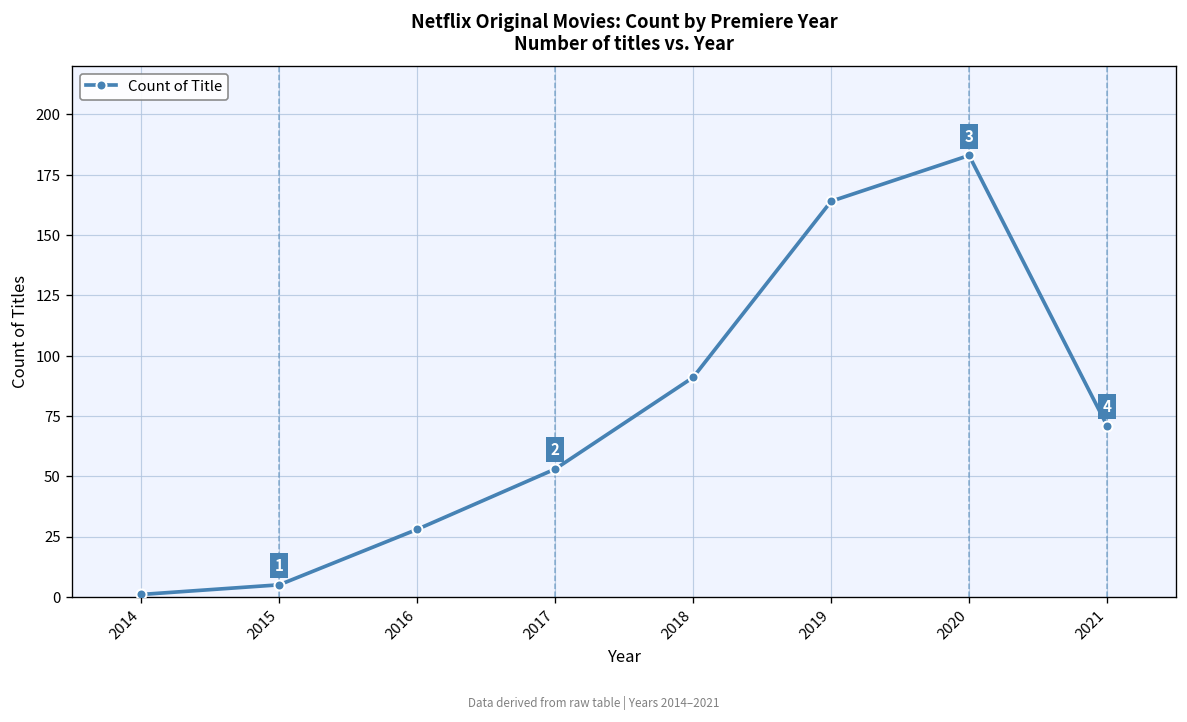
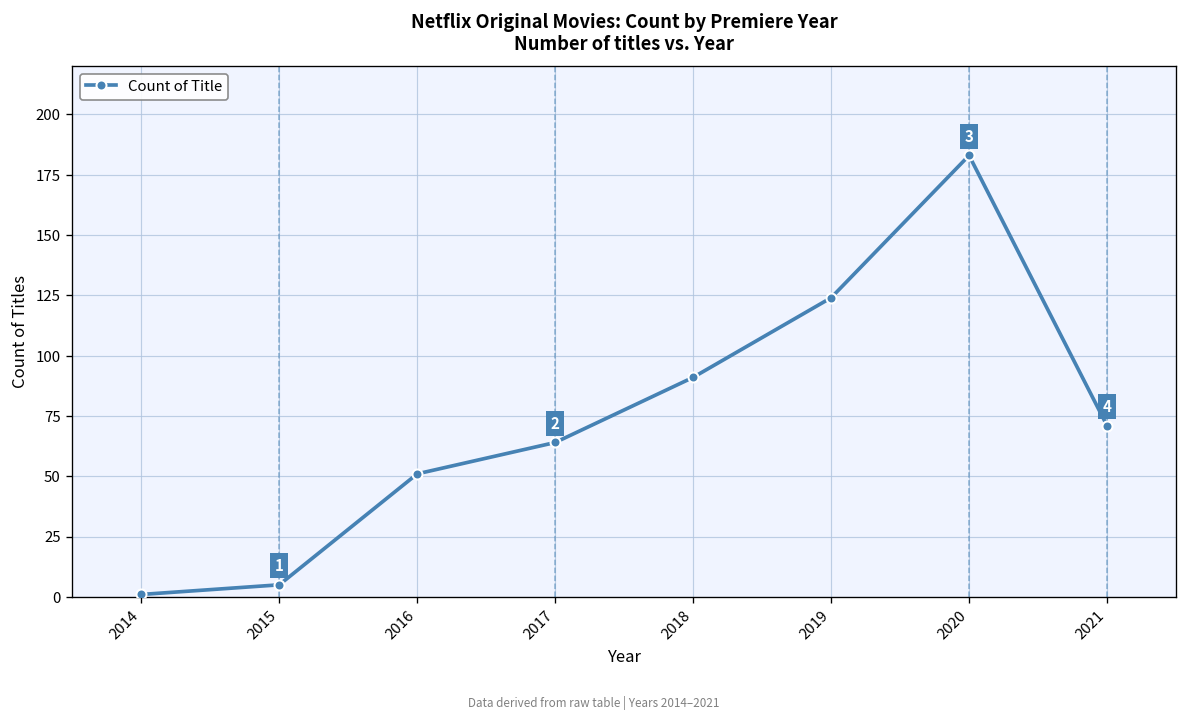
2016: 28 -> 51
2017: 53 -> 64
2019: 164 -> 124
